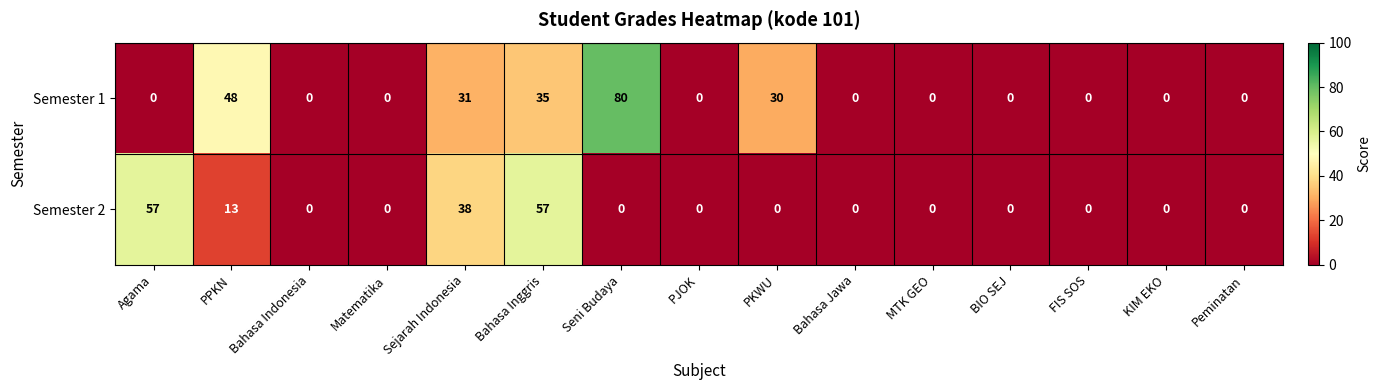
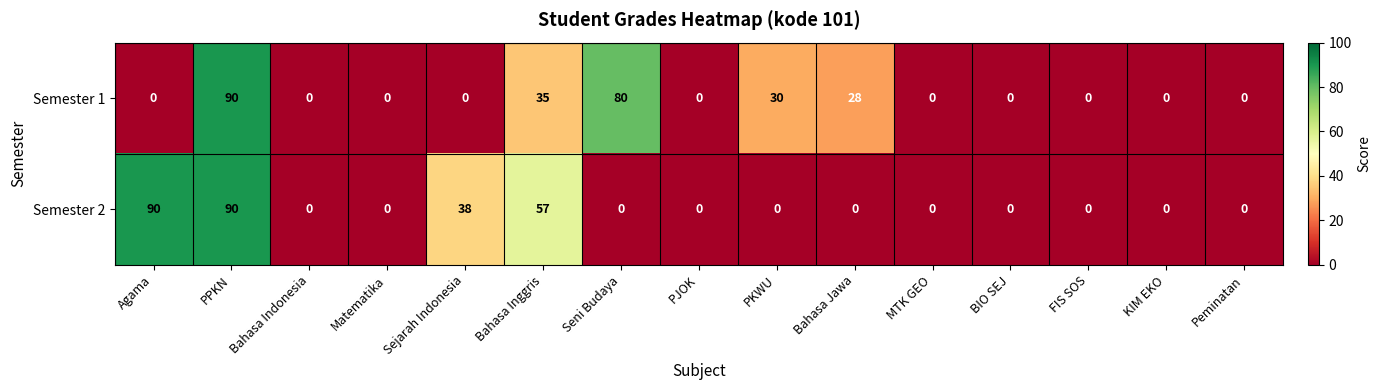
Semester 1, PPKN: 48 -> 90
Semester 1, Sejarah Indonesia: 31 -> 0
Semester 1, Bahasa Jawa: 0 -> 28
Semester 2, Agama: 57 -> 90
Semester 2, PPKN: 13 -> 90
